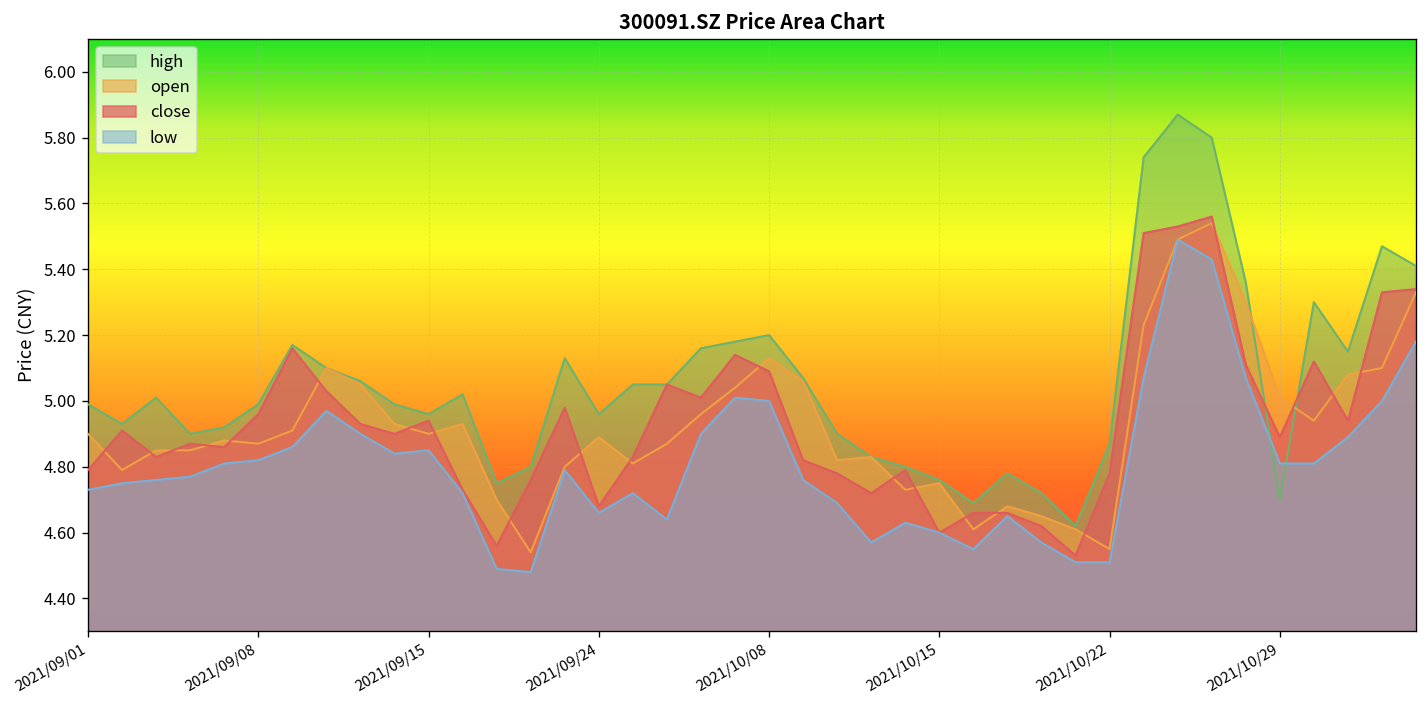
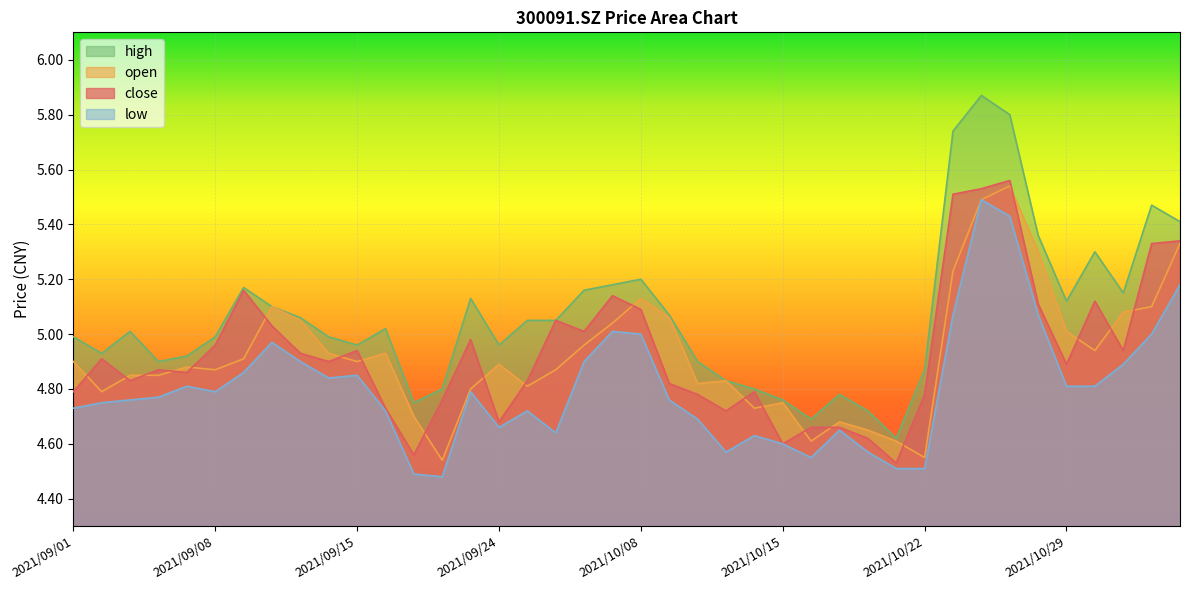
low, 2021/09/08: 4.82 -> 4.79
high, 2021/10/29: 4.70 -> 5.12
